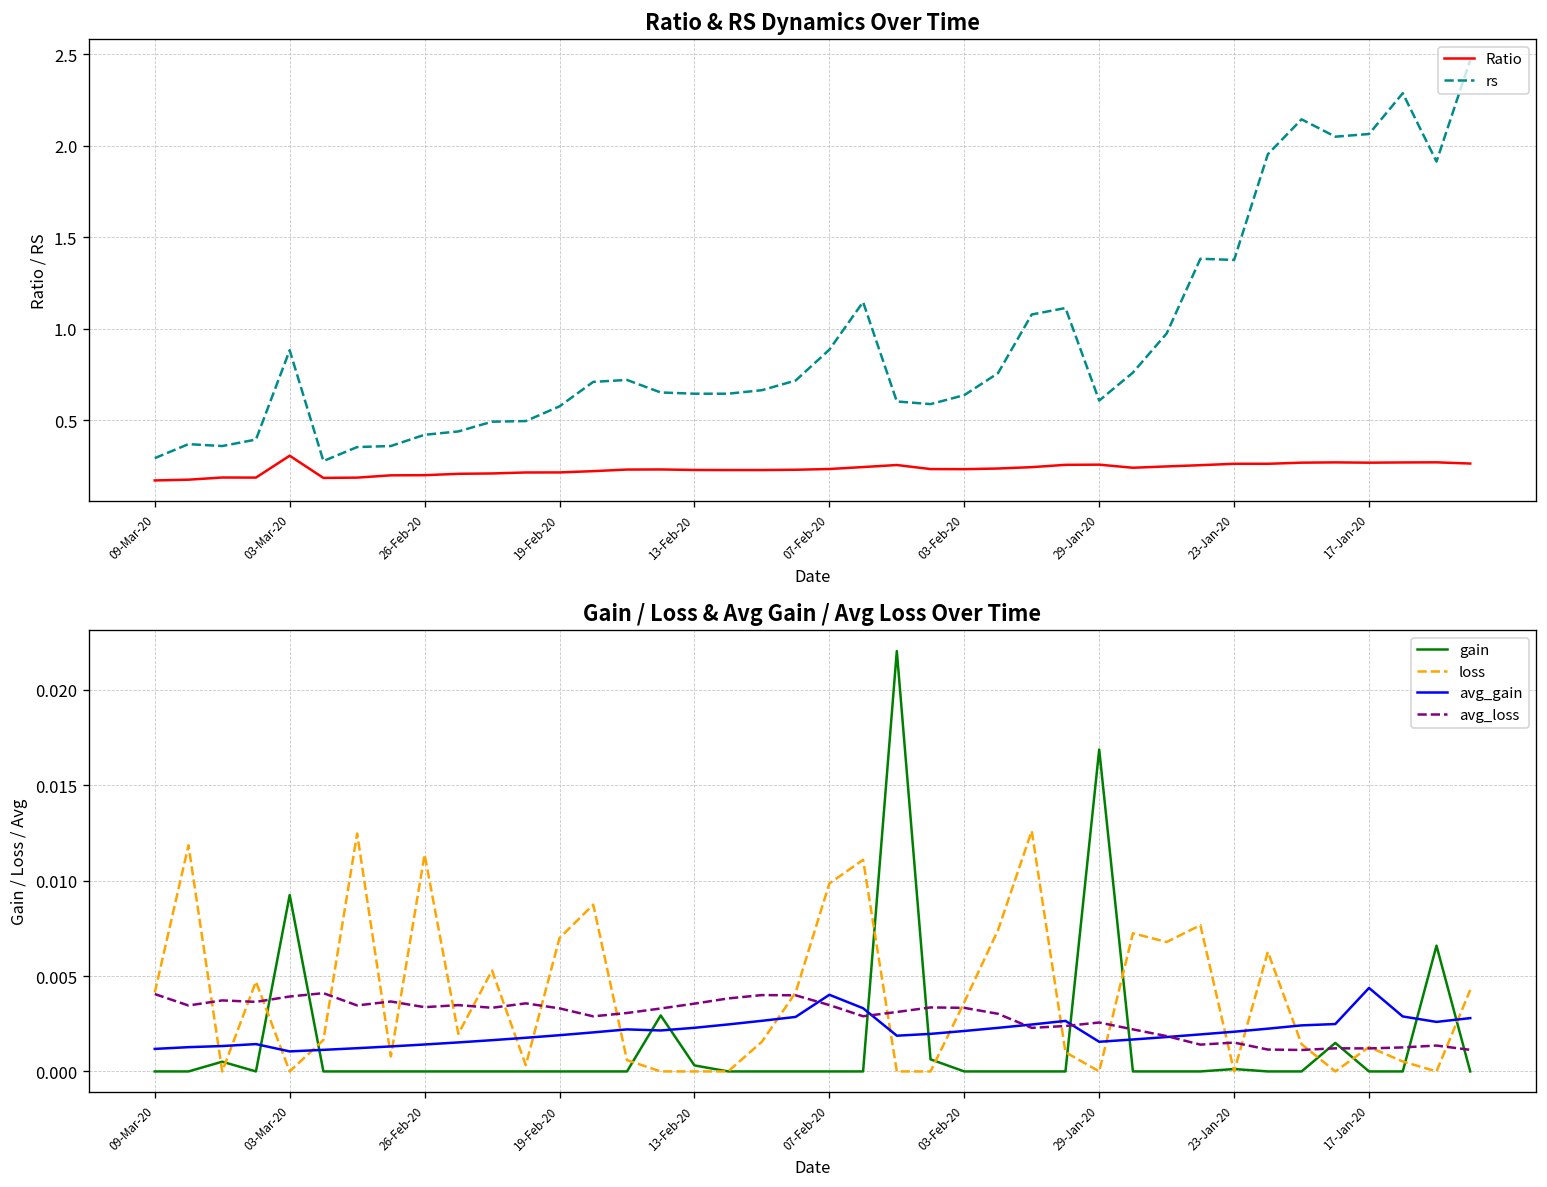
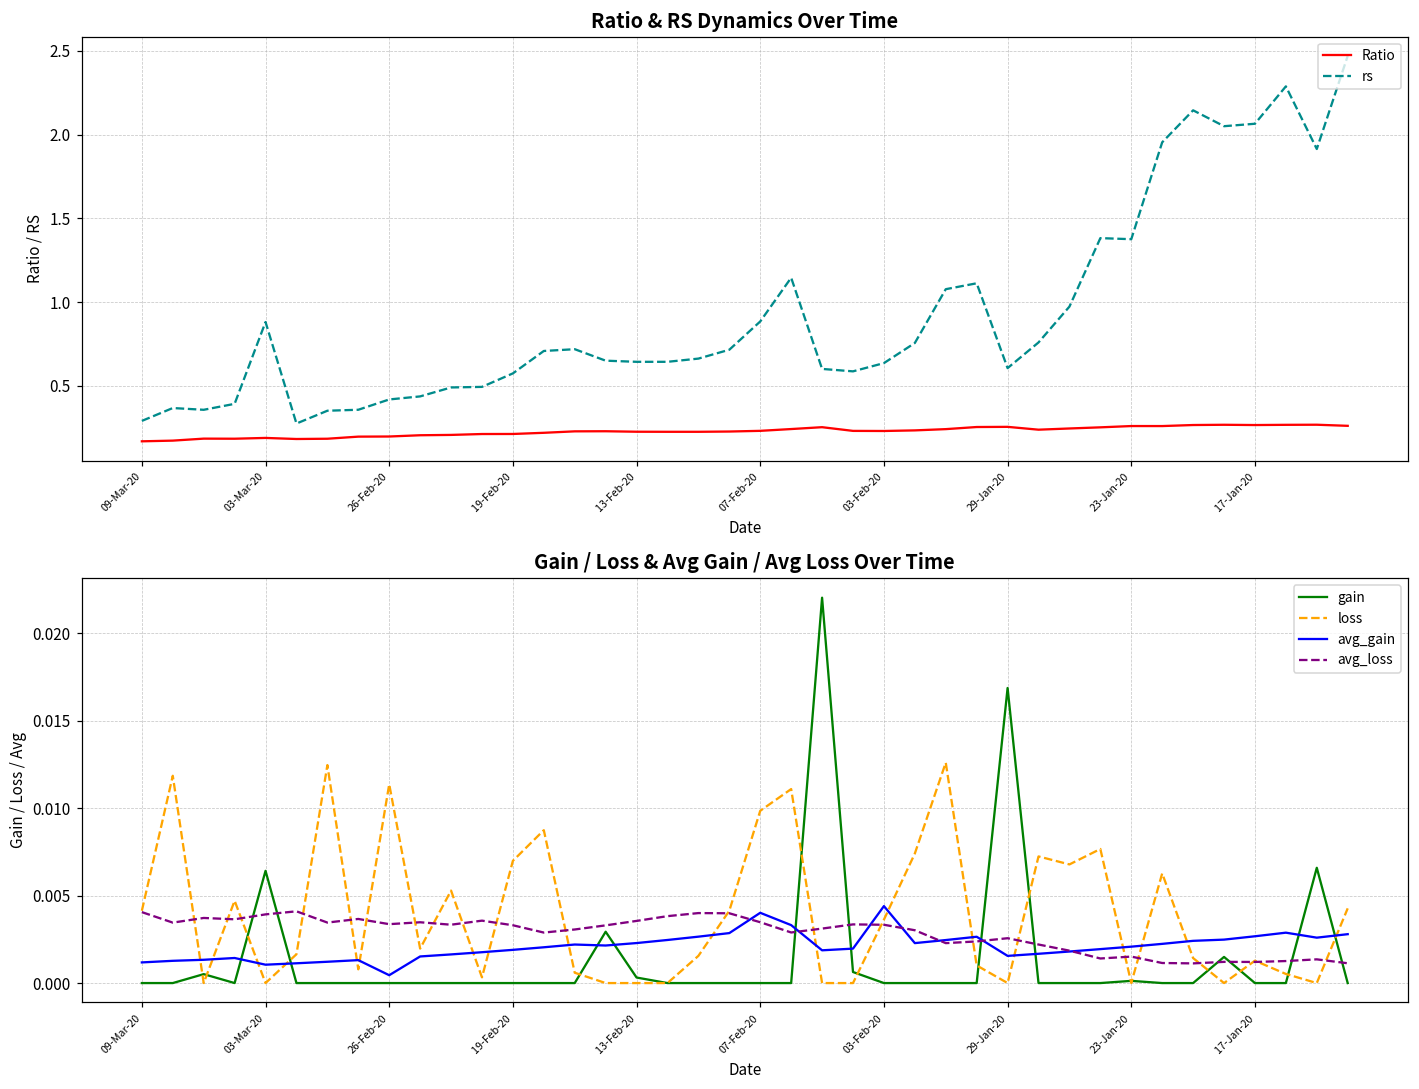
Ratio & RS Dynamics Over Time, Ratio, 03-Mar-20: 0.30 -> 0.19
Gain / Loss & Avg Gain / Avg Loss Over Time, gain, 03-Mar-20: 0.0092 -> 0.0064
Gain / Loss & Avg Gain / Avg Loss Over Time, avg_gain, 26-Feb-20: 0.0014 -> 0.0004
Gain / Loss & Avg Gain / Avg Loss Over Time, avg_gain, 03-Feb-20: 0.0021 -> 0.0044
Gain / Loss & Avg Gain / Avg Loss Over Time, avg_gain, 17-Jan-20: 0.0044 -> 0.0027
